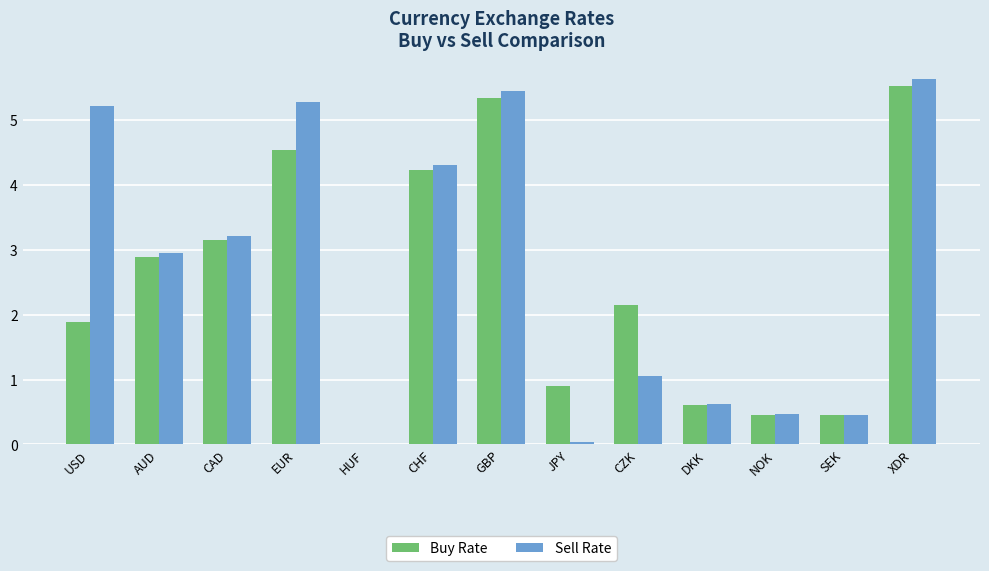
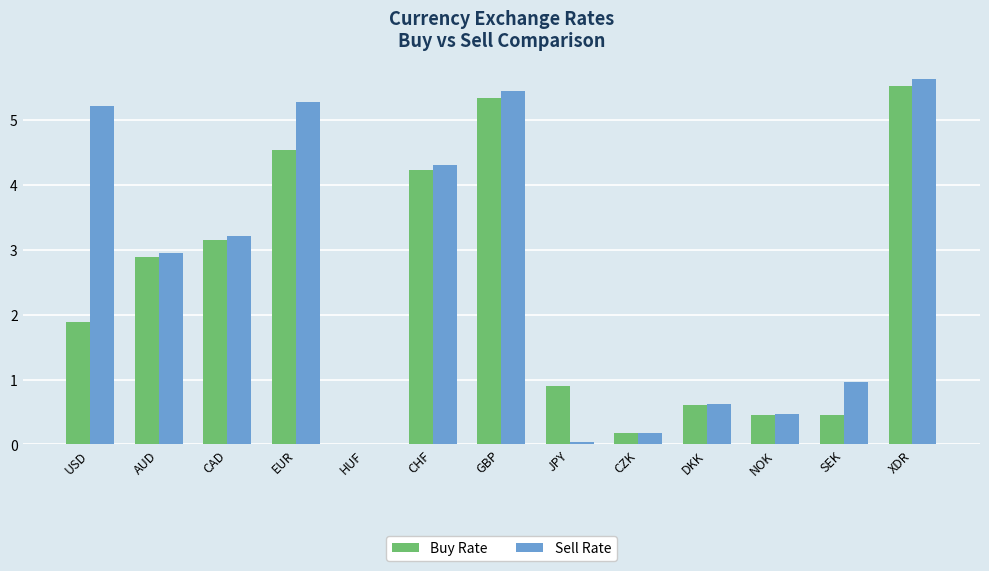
Buy Rate, CZK: 2.2 -> 0.2
Sell Rate, CZK: 1.1 -> 0.2
Sell Rate, SEK: 0.5 -> 1.0
